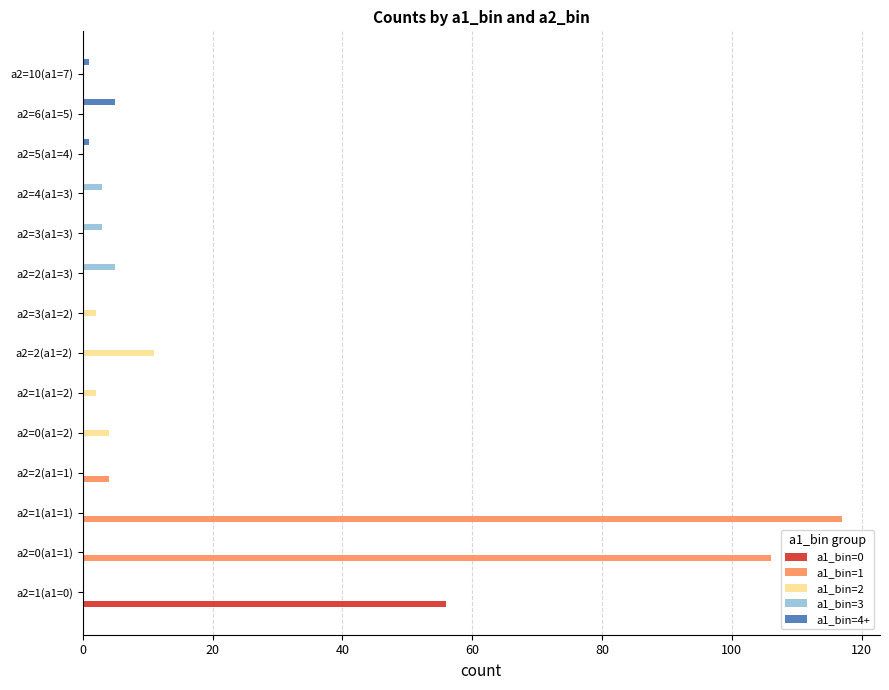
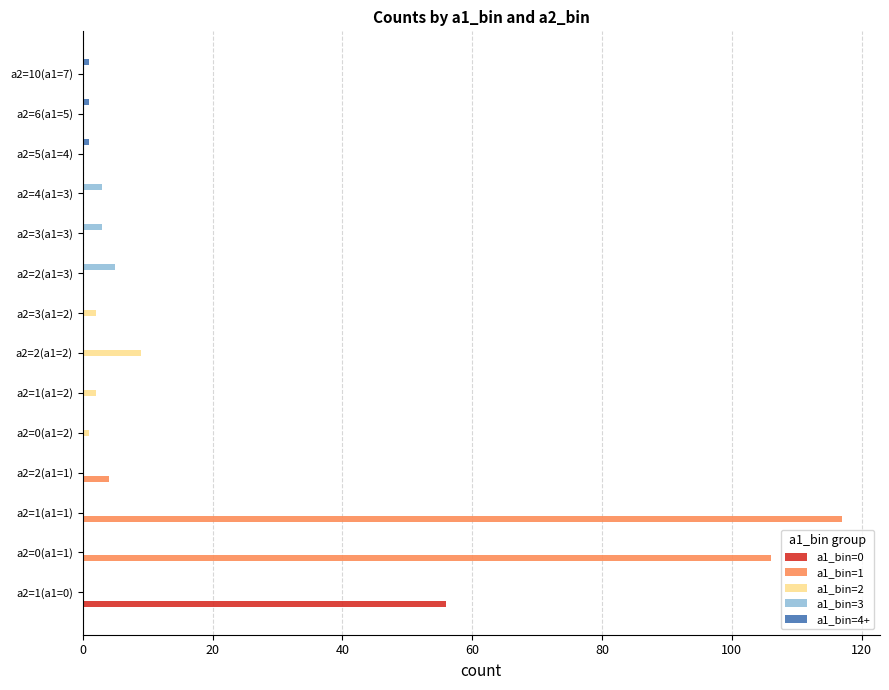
a1_bin=4+, a2=6(a1=5): 5 -> 1
a1_bin=2, a2=2(a1=2): 11 -> 9
a1_bin=2, a2=0(a1=2): 4 -> 1
